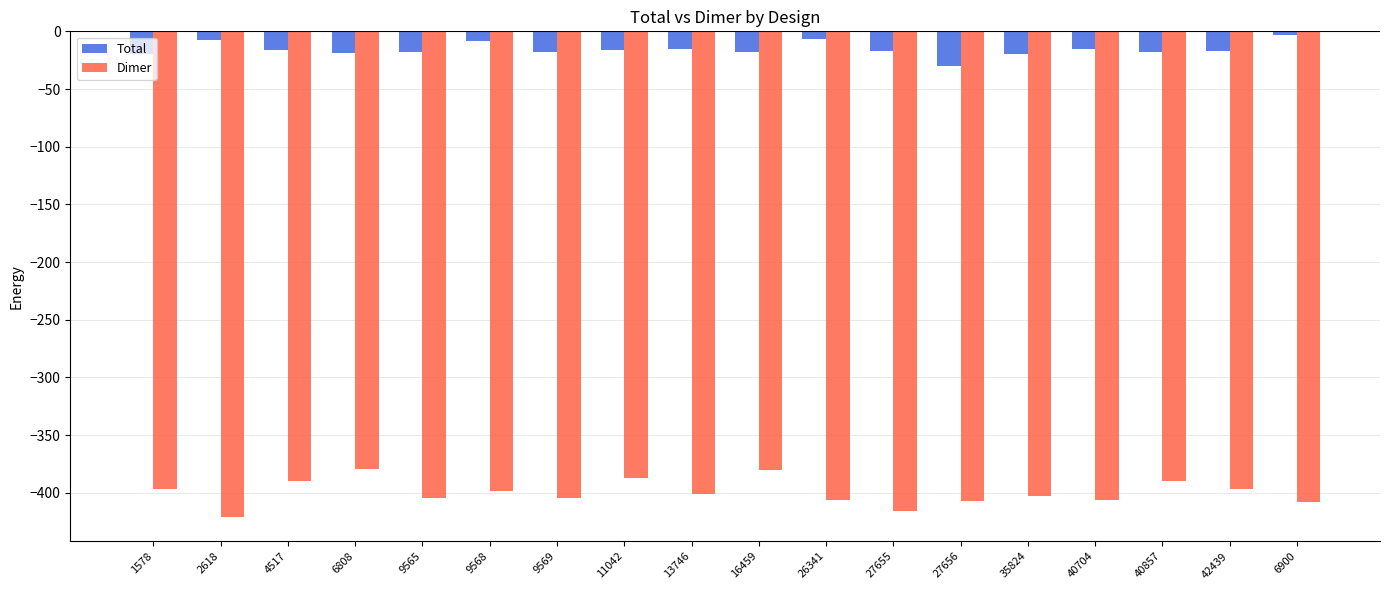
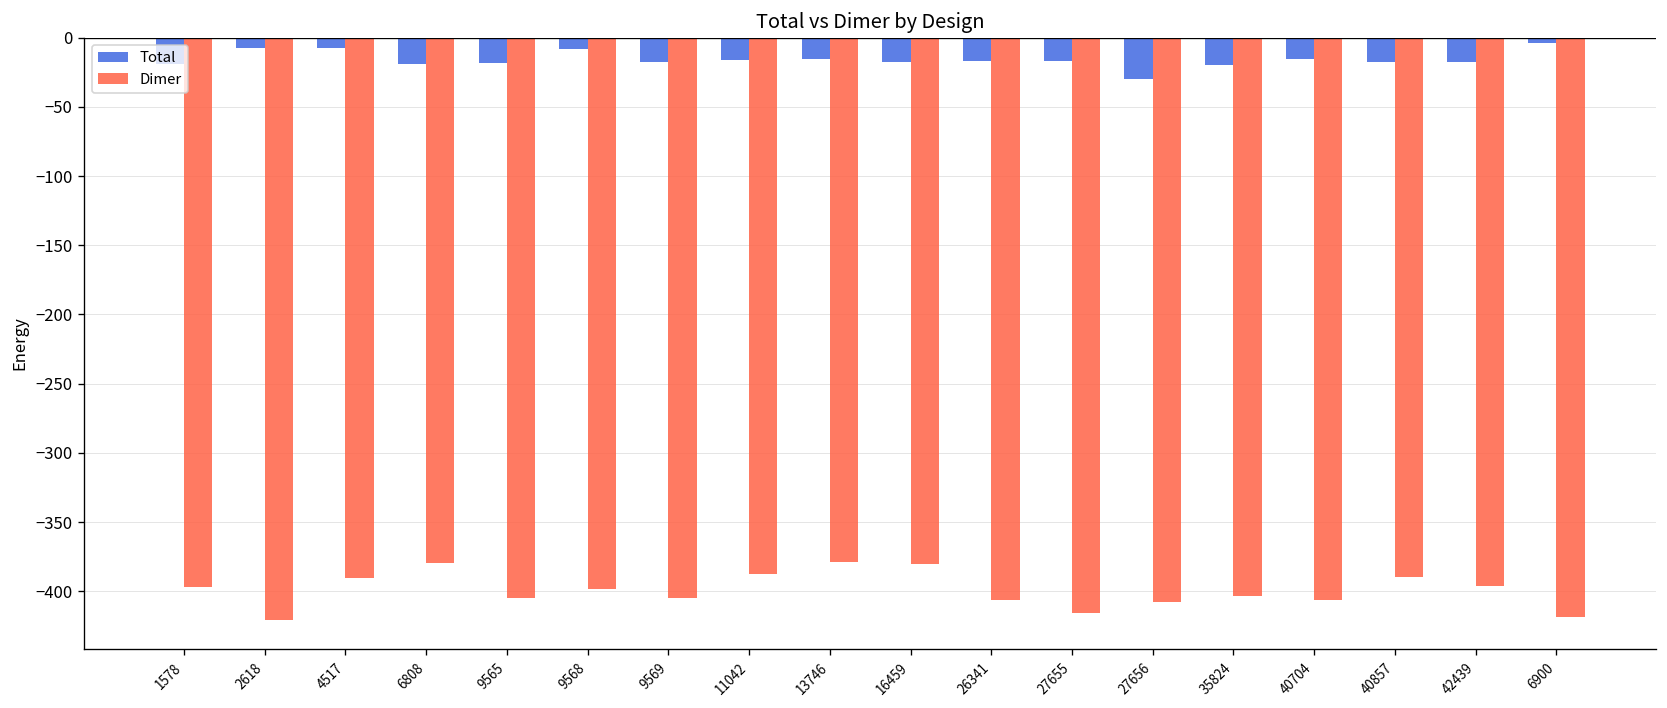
Total, 4517: -16 -> -7
Dimer, 13746: -401 -> -379
Total, 26341: -7 -> -17
Dimer, 6900: -408 -> -419
